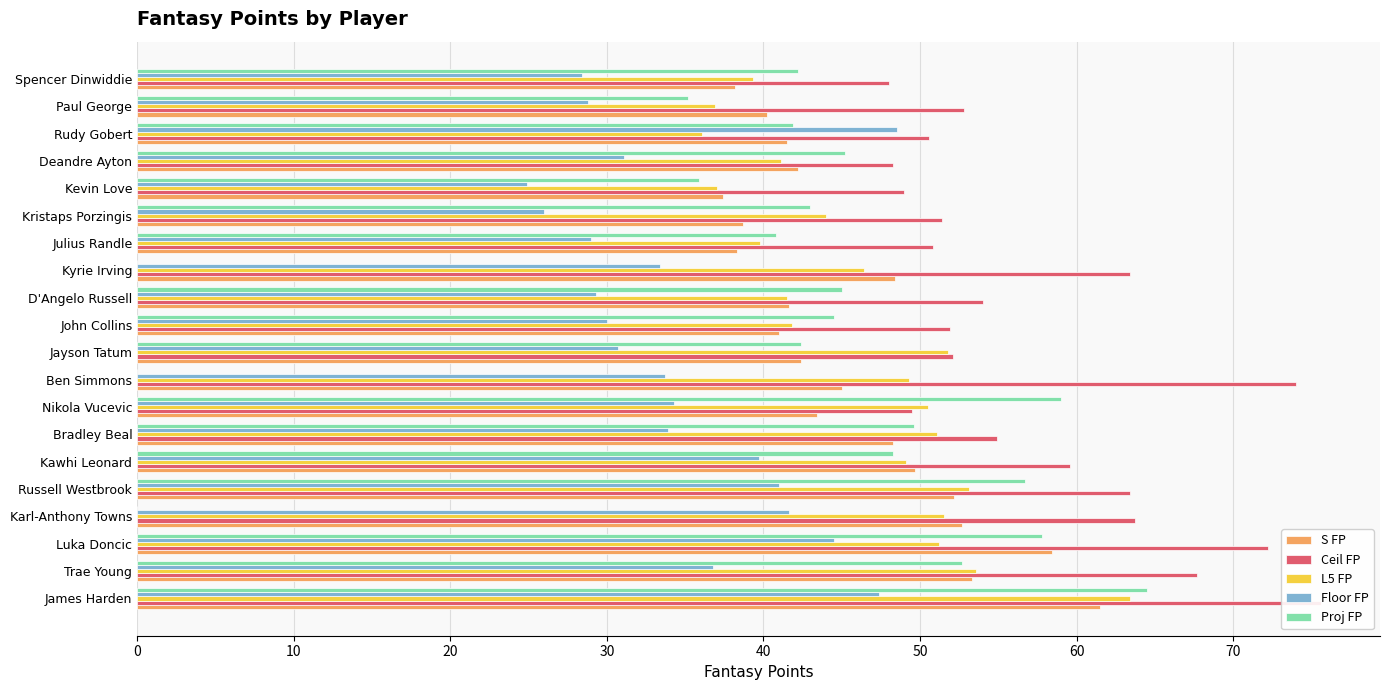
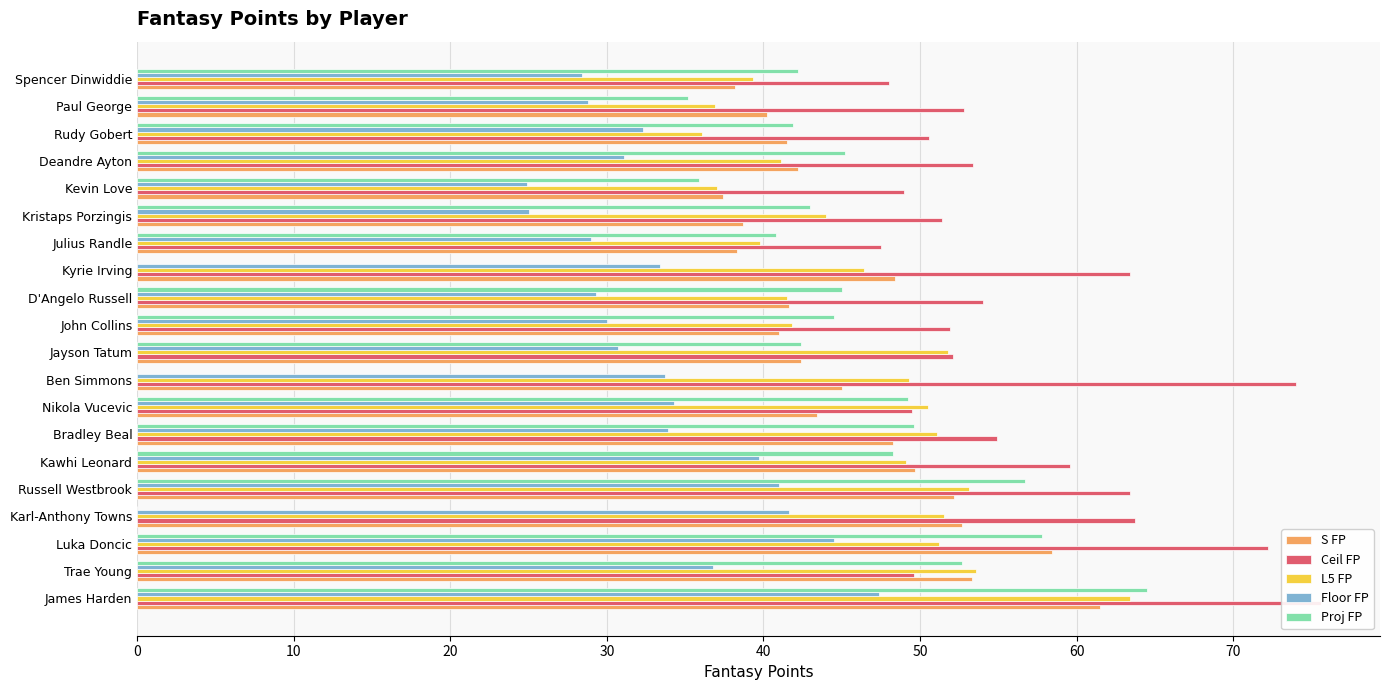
Floor FP, Rudy Gobert: 48.5 -> 32.3
Ceil FP, Deandre Ayton: 48.3 -> 53.4
Floor FP, Kristaps Porzingis: 26 -> 25
Ceil FP, Julius Randle: 50.8 -> 47.5
Proj FP, Nikola Vucevic: 59.0 -> 49.2
Ceil FP, Trae Young: 67.7 -> 49.6
